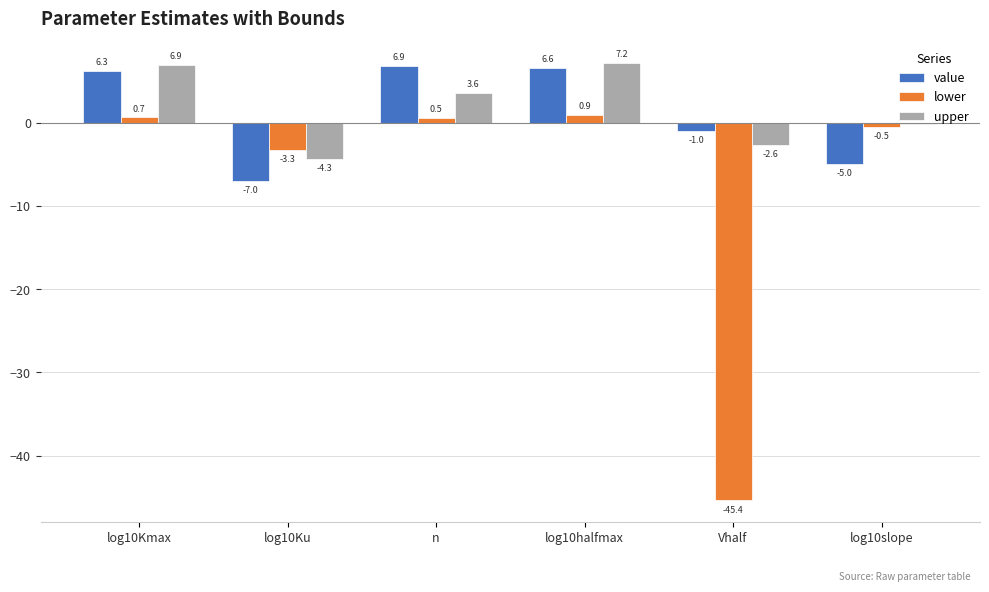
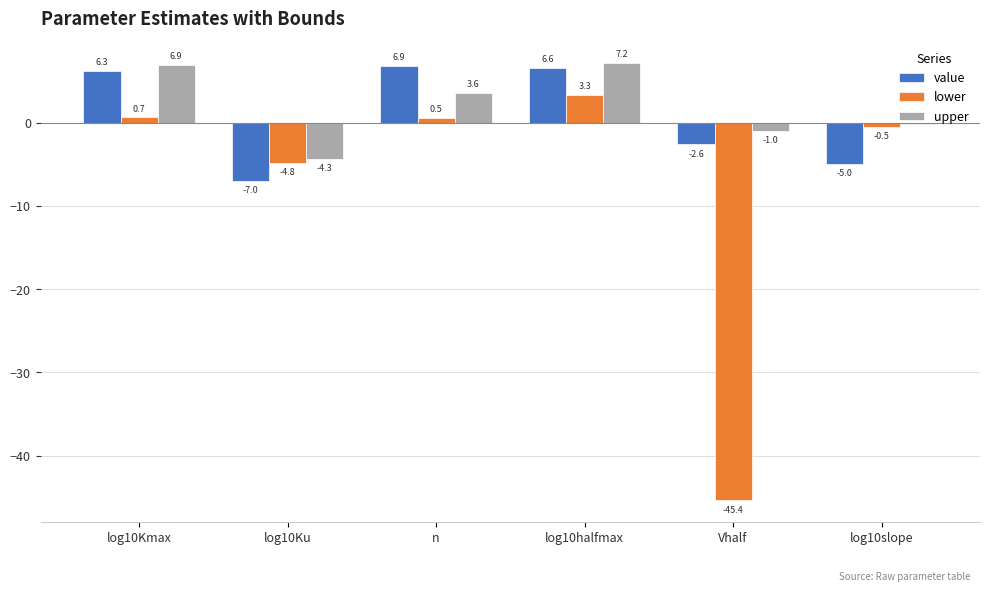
lower, log10Ku: -3.3 -> -4.8
lower, log10halfmax: 0.9 -> 3.3
value, Vhalf: -1.0 -> -2.6
upper, Vhalf: -2.6 -> -1.0
